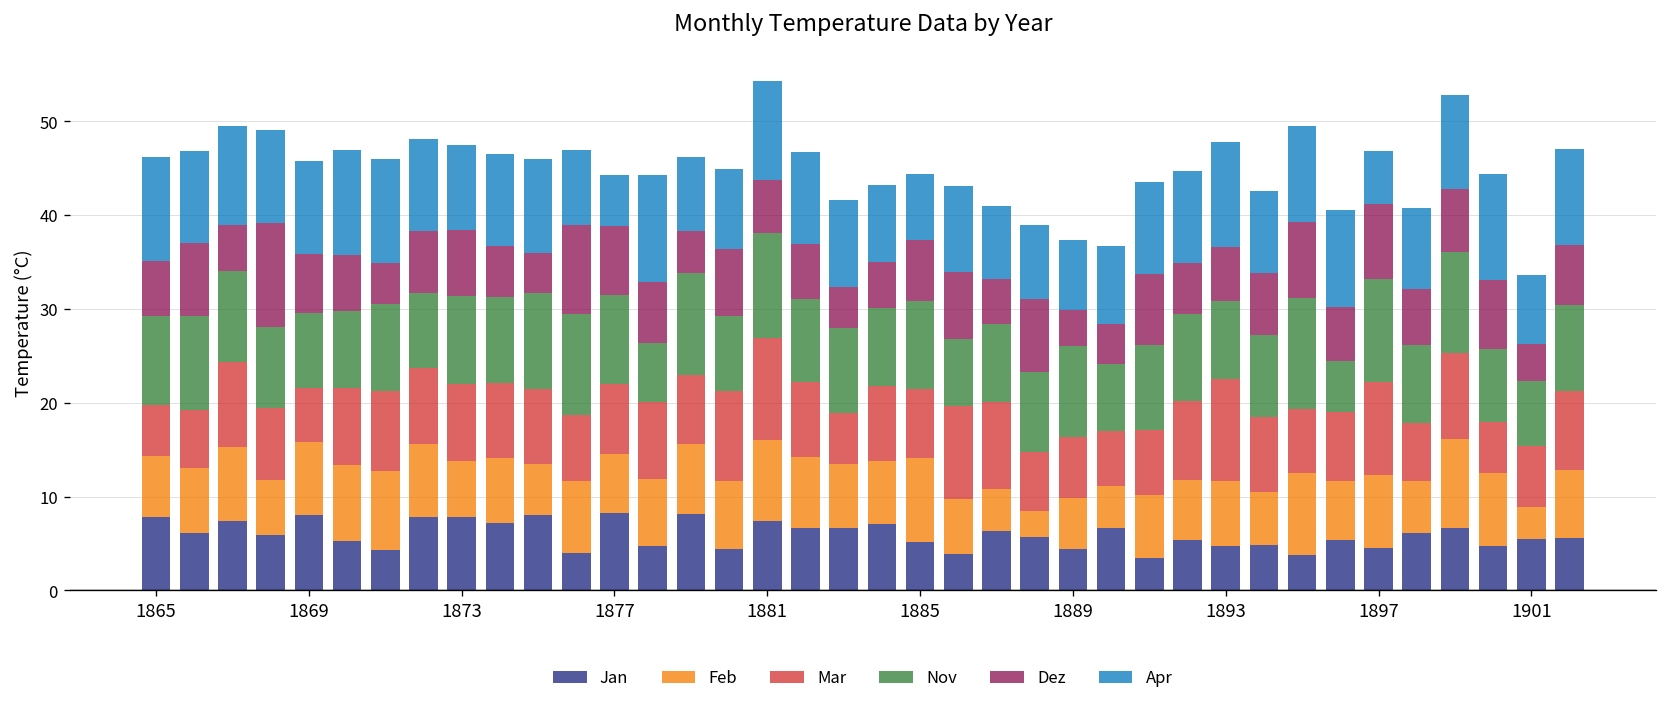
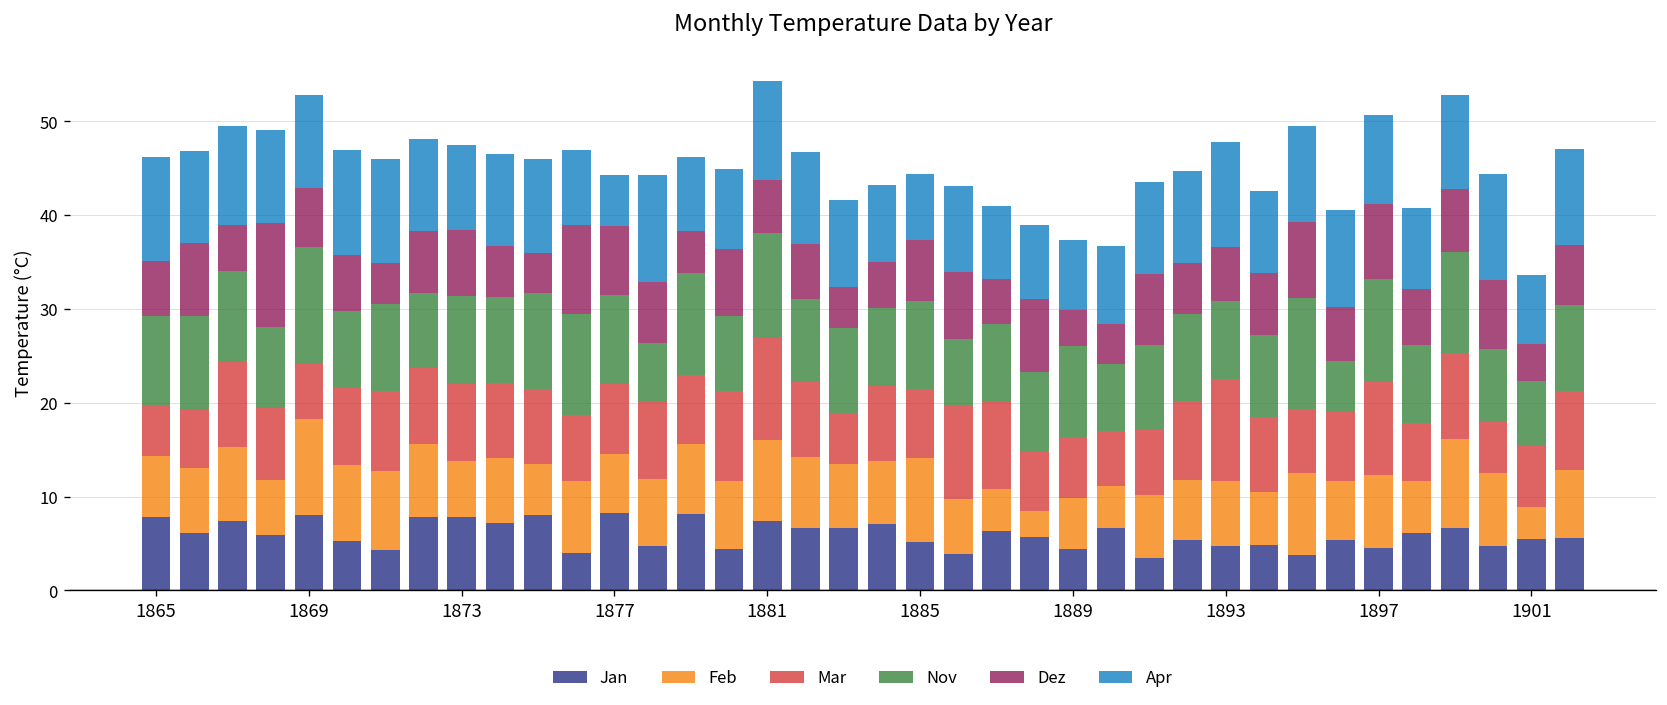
Feb, 1869: 8 -> 10
Nov, 1869: 8 -> 12
Apr, 1897: 6 -> 10
